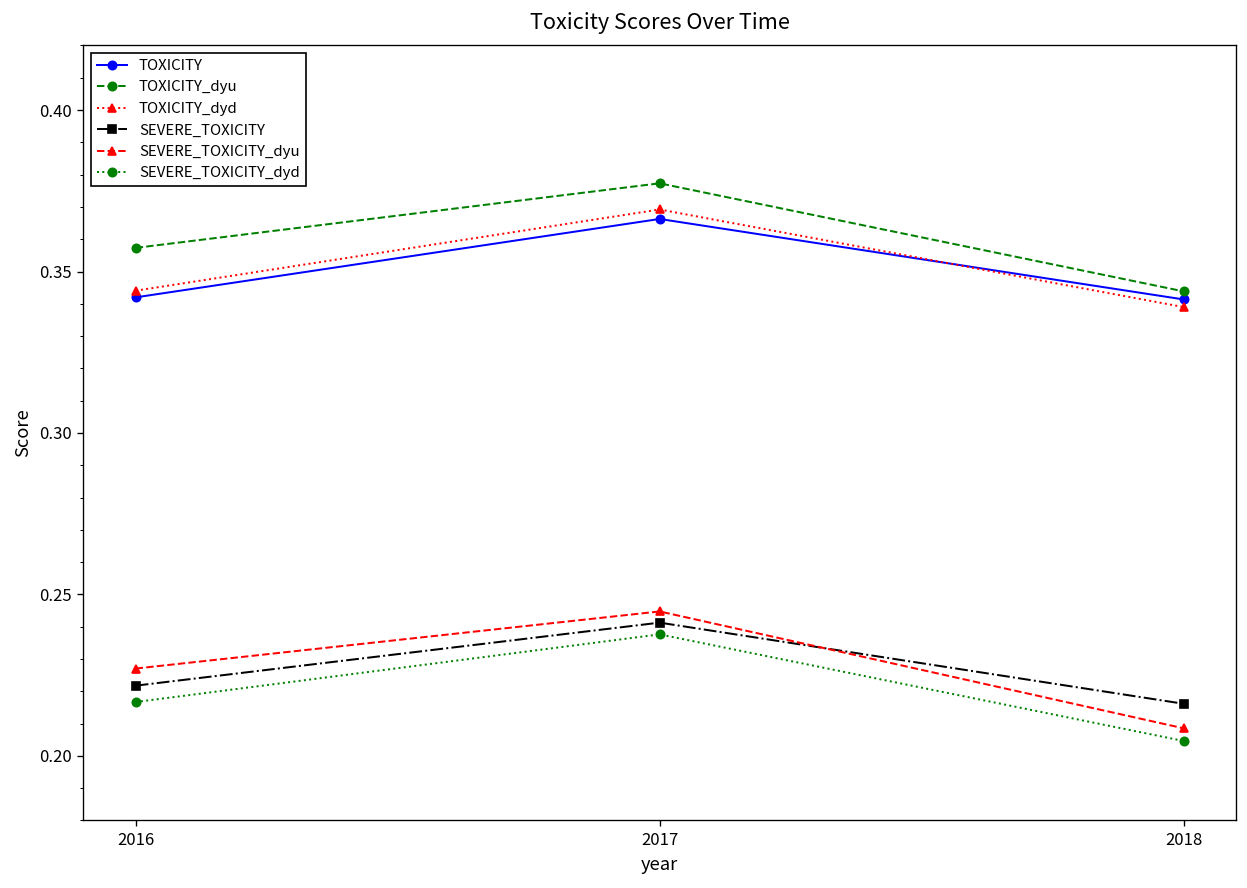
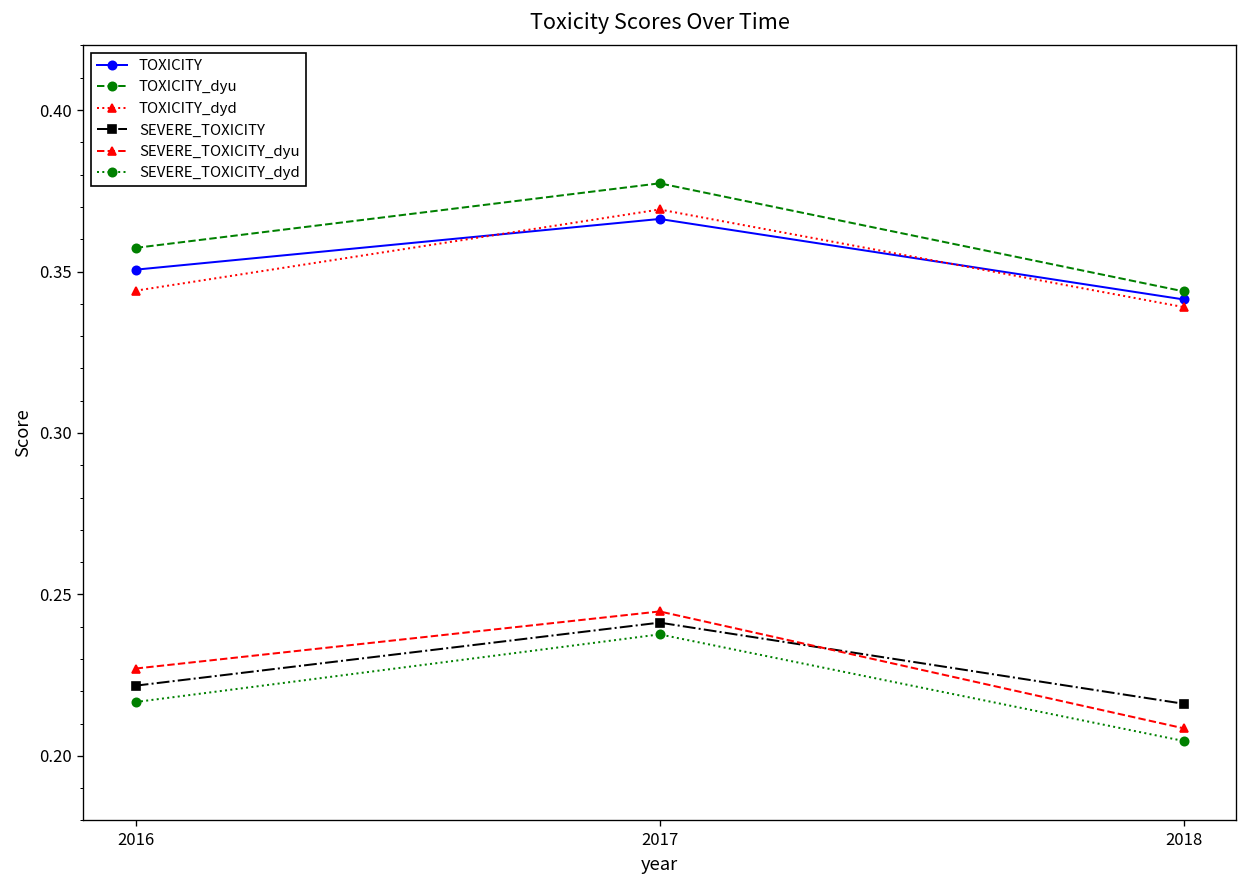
TOXICITY, 2016: 0.342 -> 0.351
